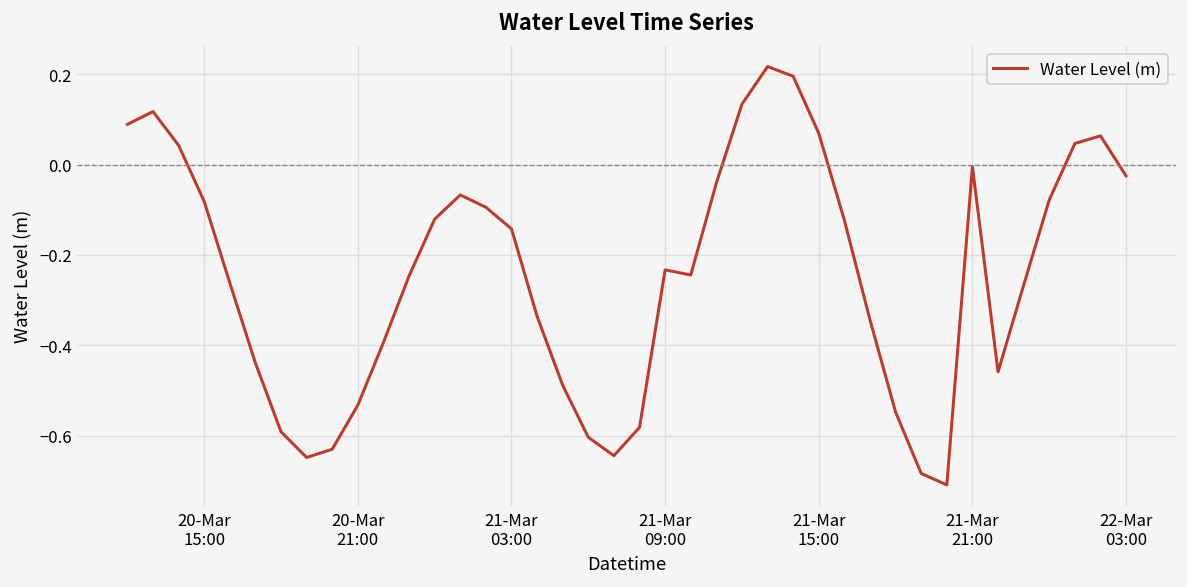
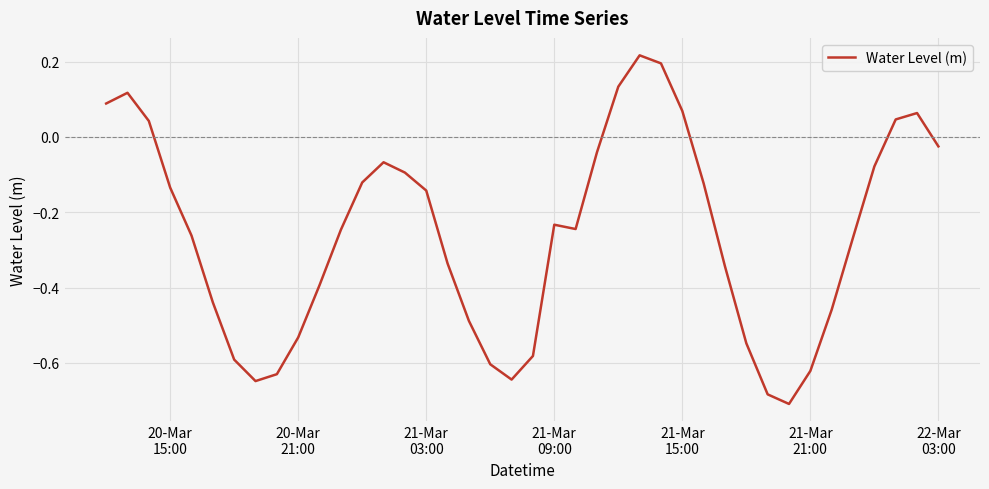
20-Mar 15:00: -0.08 -> -0.13
21-Mar 21:00: 0.00 -> -0.62
